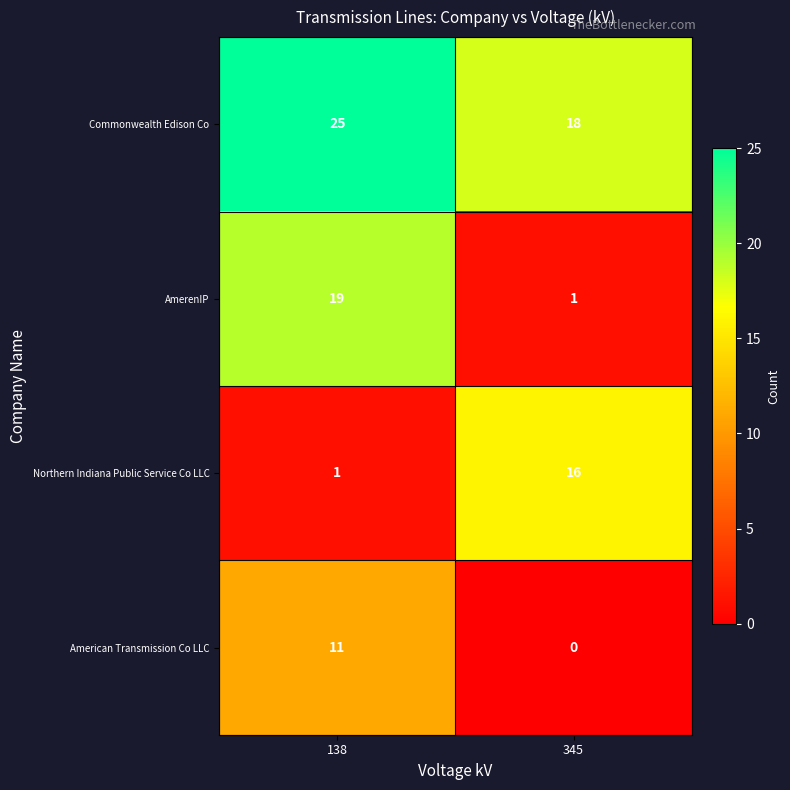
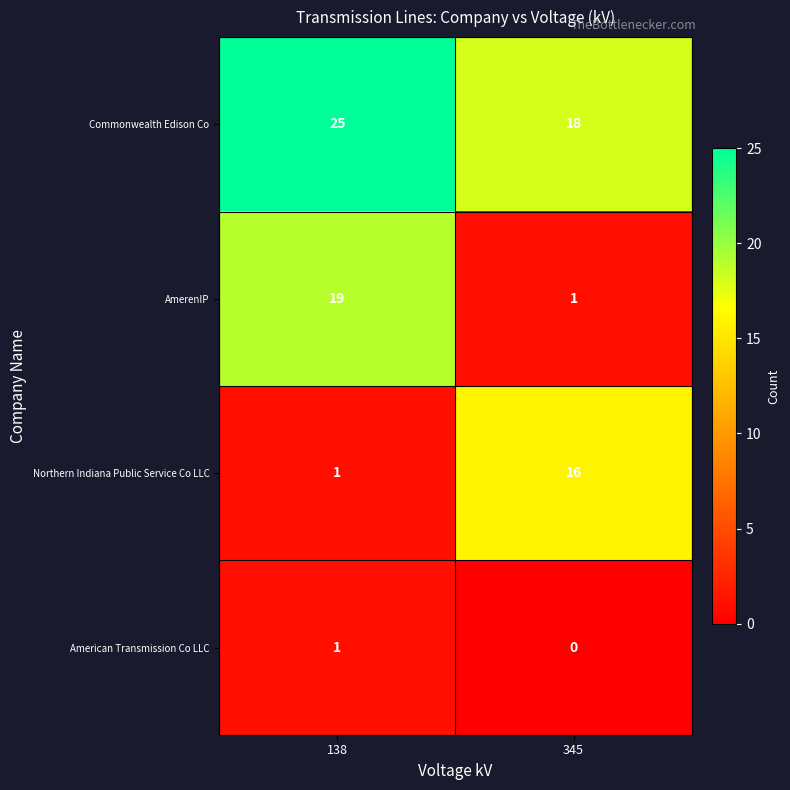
American Transmission Co LLC, 138: 11 -> 1
